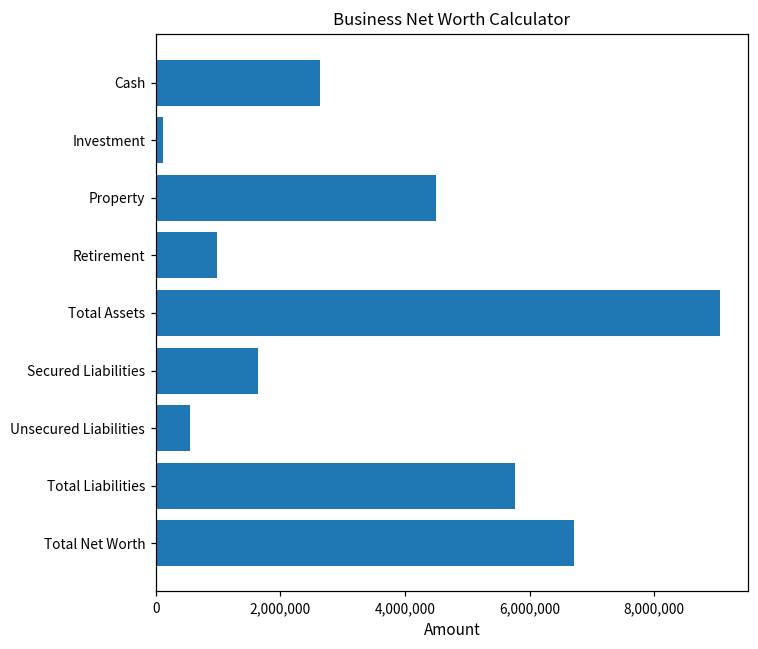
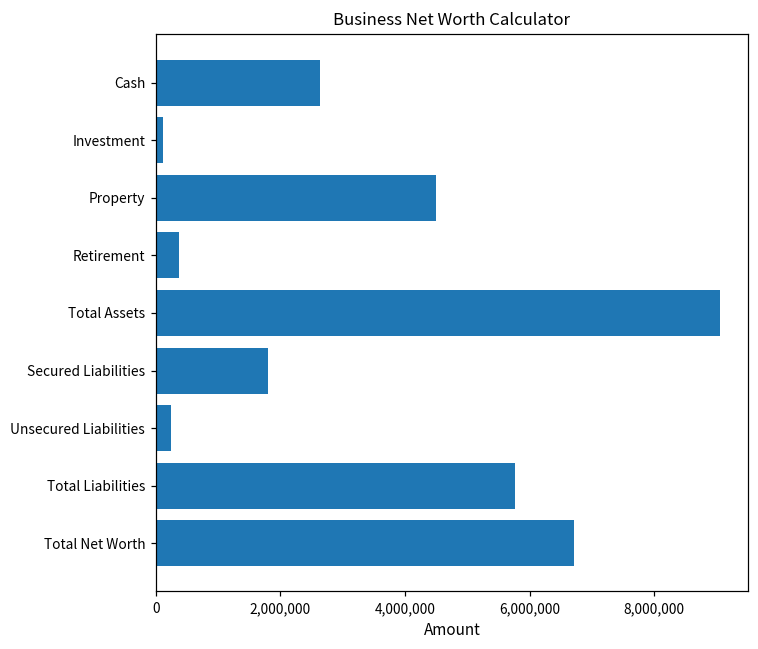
Retirement: 1,000,000 -> 400,000
Secured Liabilities: 1,600,000 -> 1,800,000
Unsecured Liabilities: 600,000 -> 200,000
